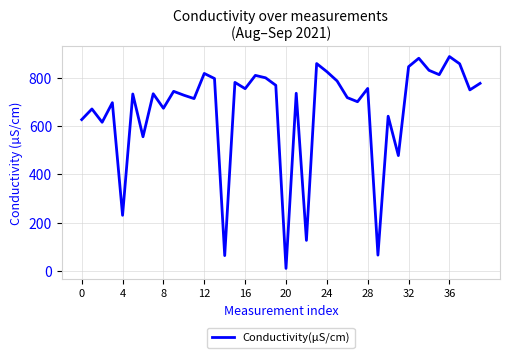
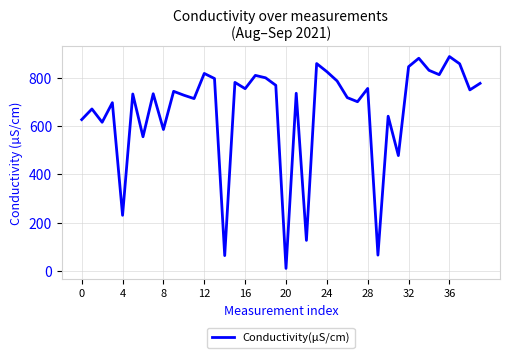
8: 670 -> 590
